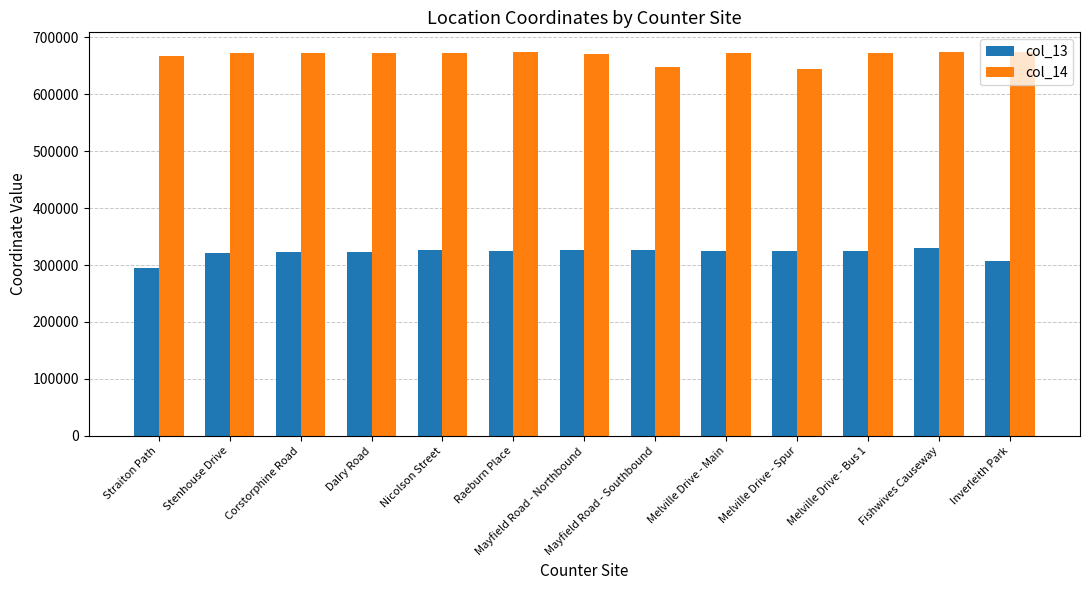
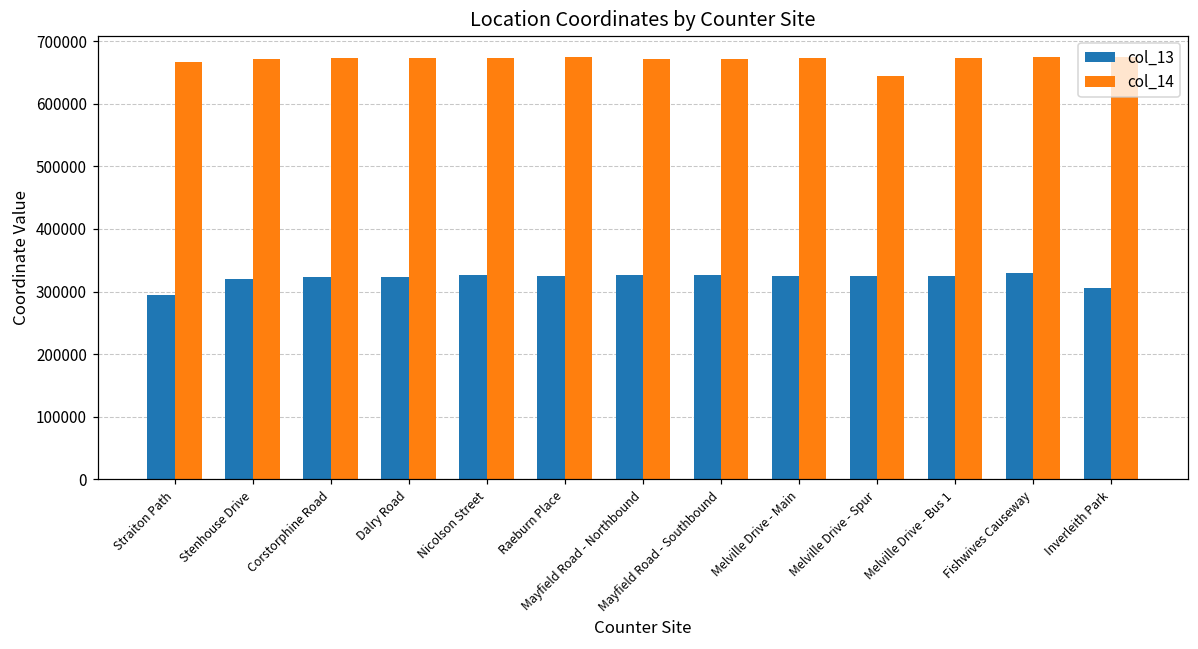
col_14, Mayfield Road - Southbound: 650000 -> 670000
